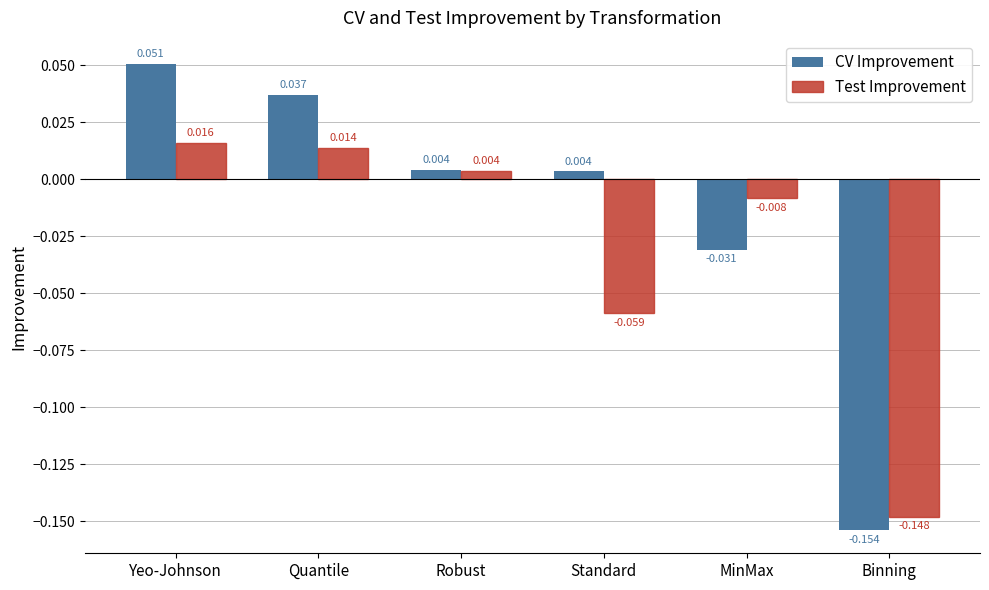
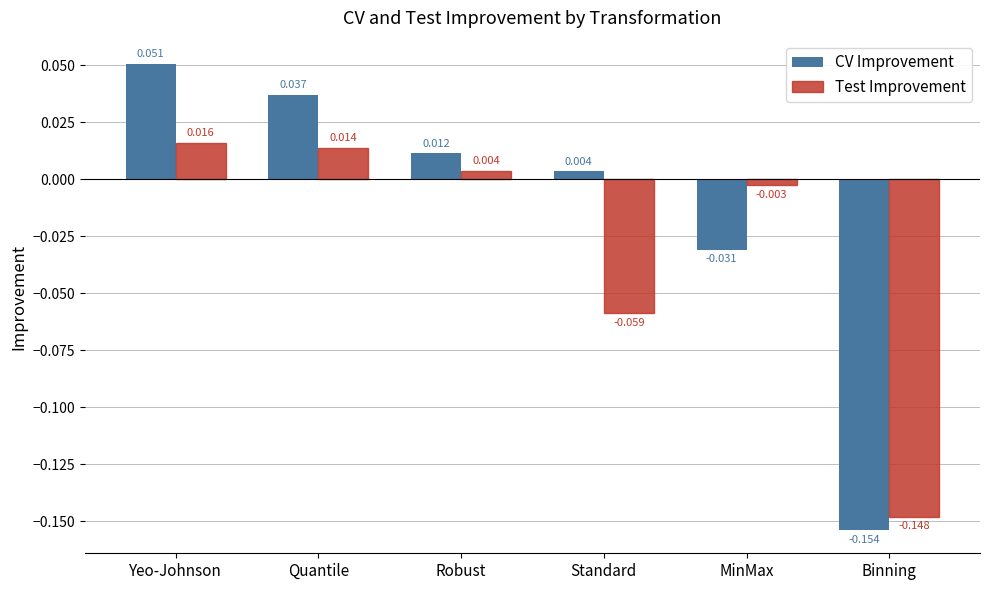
CV Improvement, Robust: 0.004 -> 0.012
Test Improvement, MinMax: -0.008 -> -0.003
